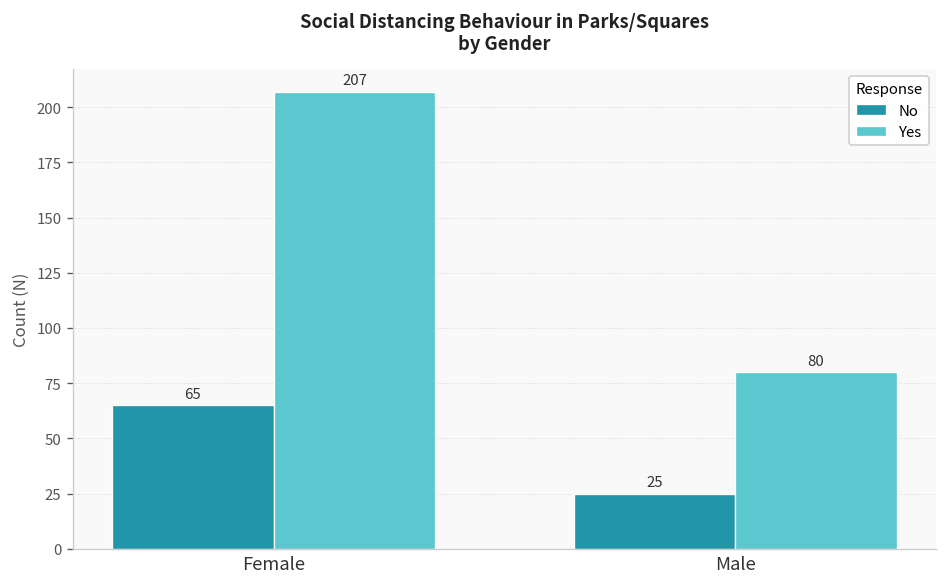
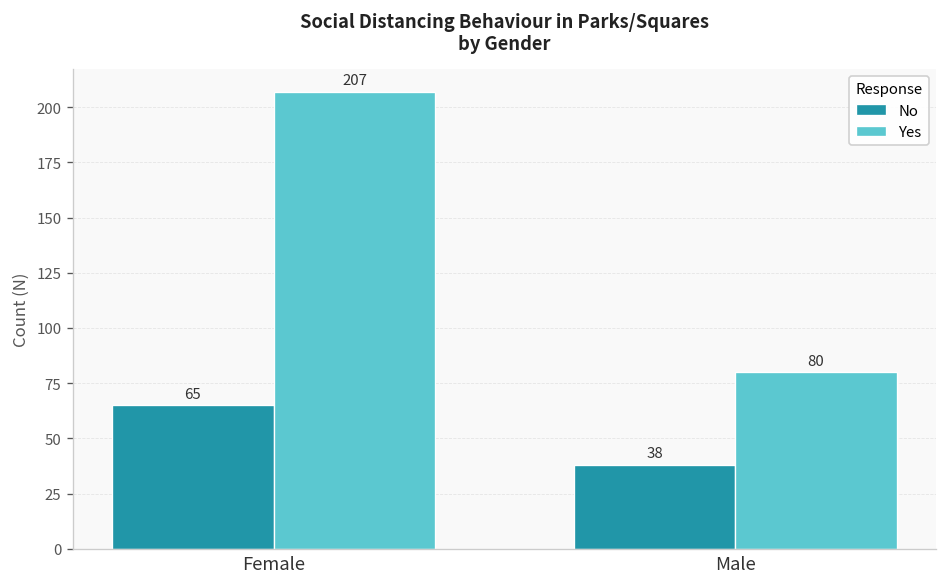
No, Male: 25 -> 38
